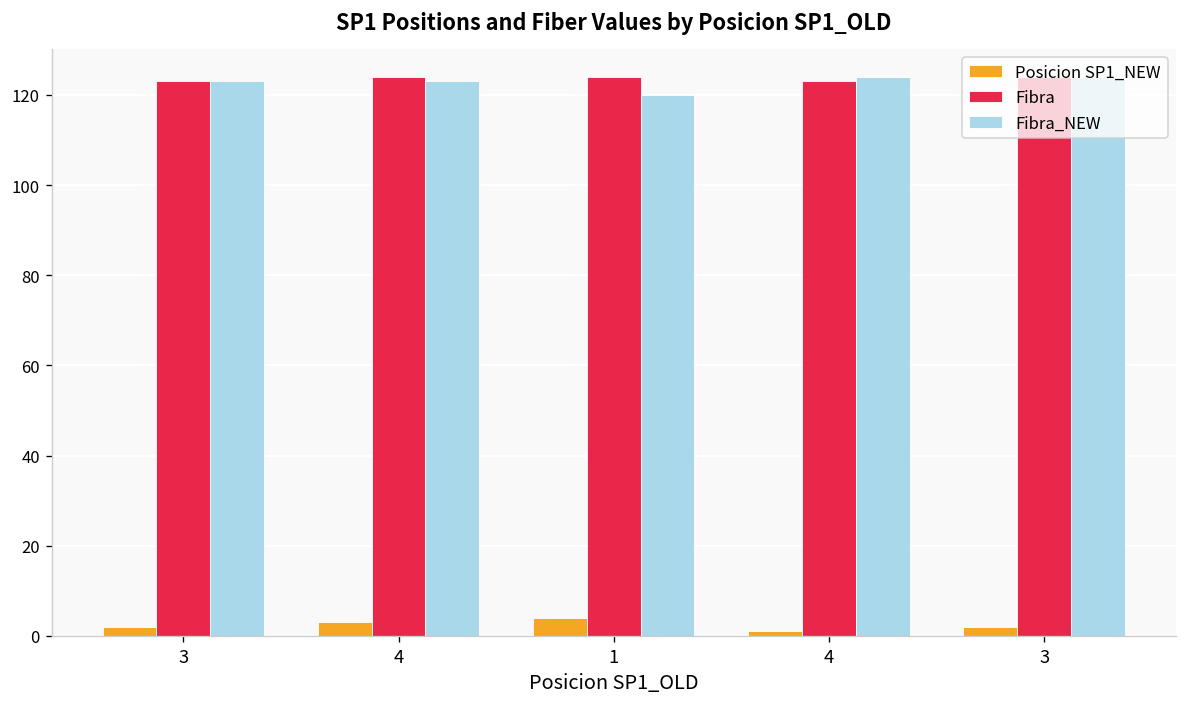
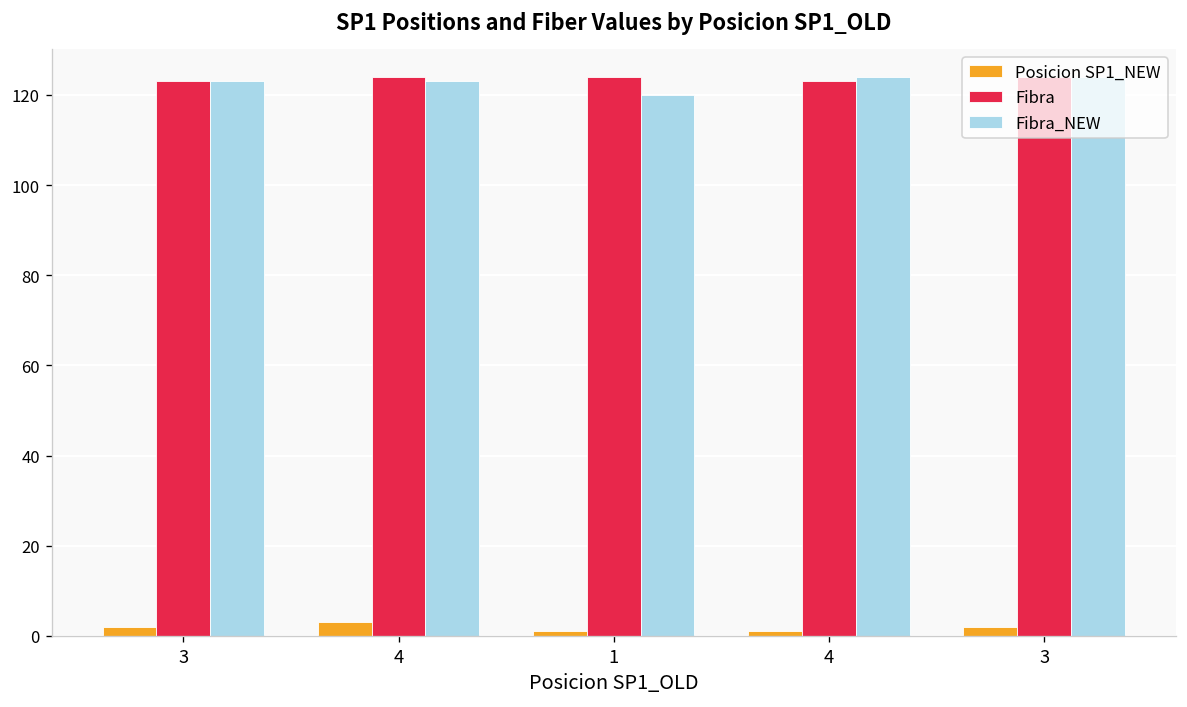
Posicion SP1_NEW, 1: 4 -> 1
